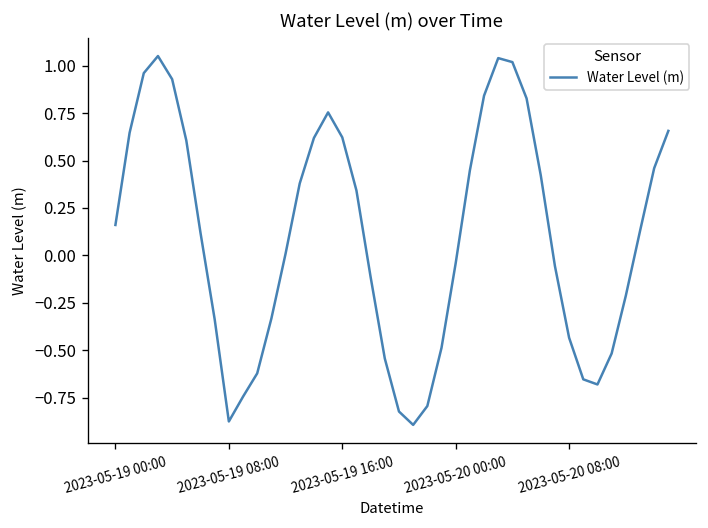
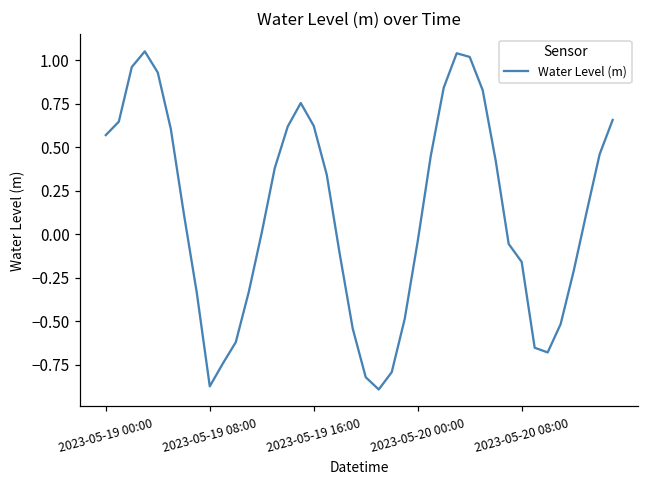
2023-05-19 00:00: 0.16 -> 0.57
2023-05-20 08:00: -0.43 -> -0.16
